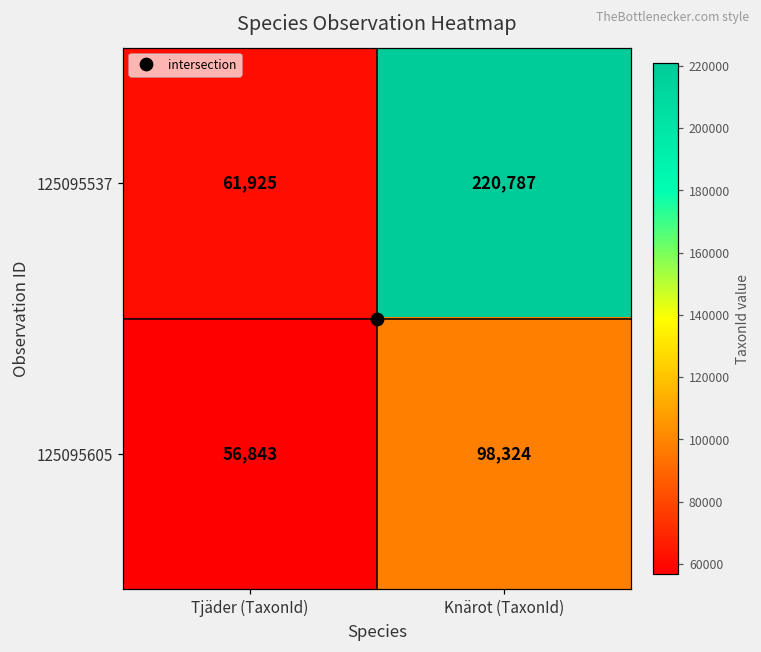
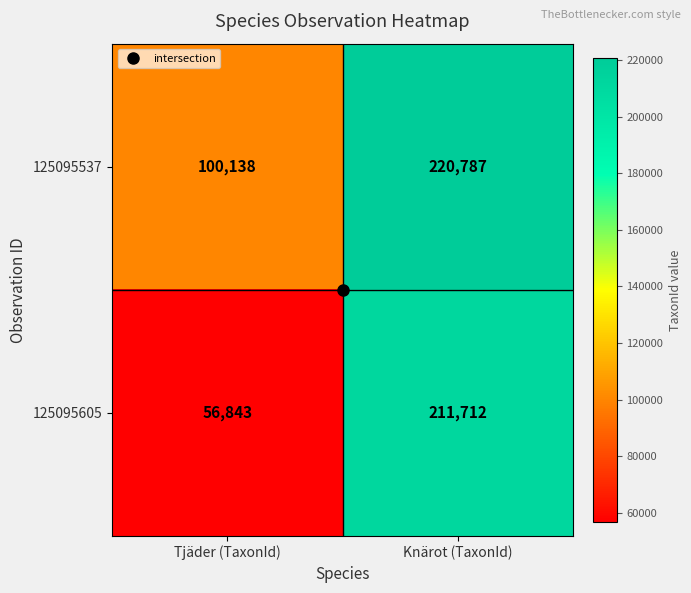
125095537, Tjäder (TaxonId): 61,925 -> 100,138
125095605, Knärot (TaxonId): 98,324 -> 211,712
